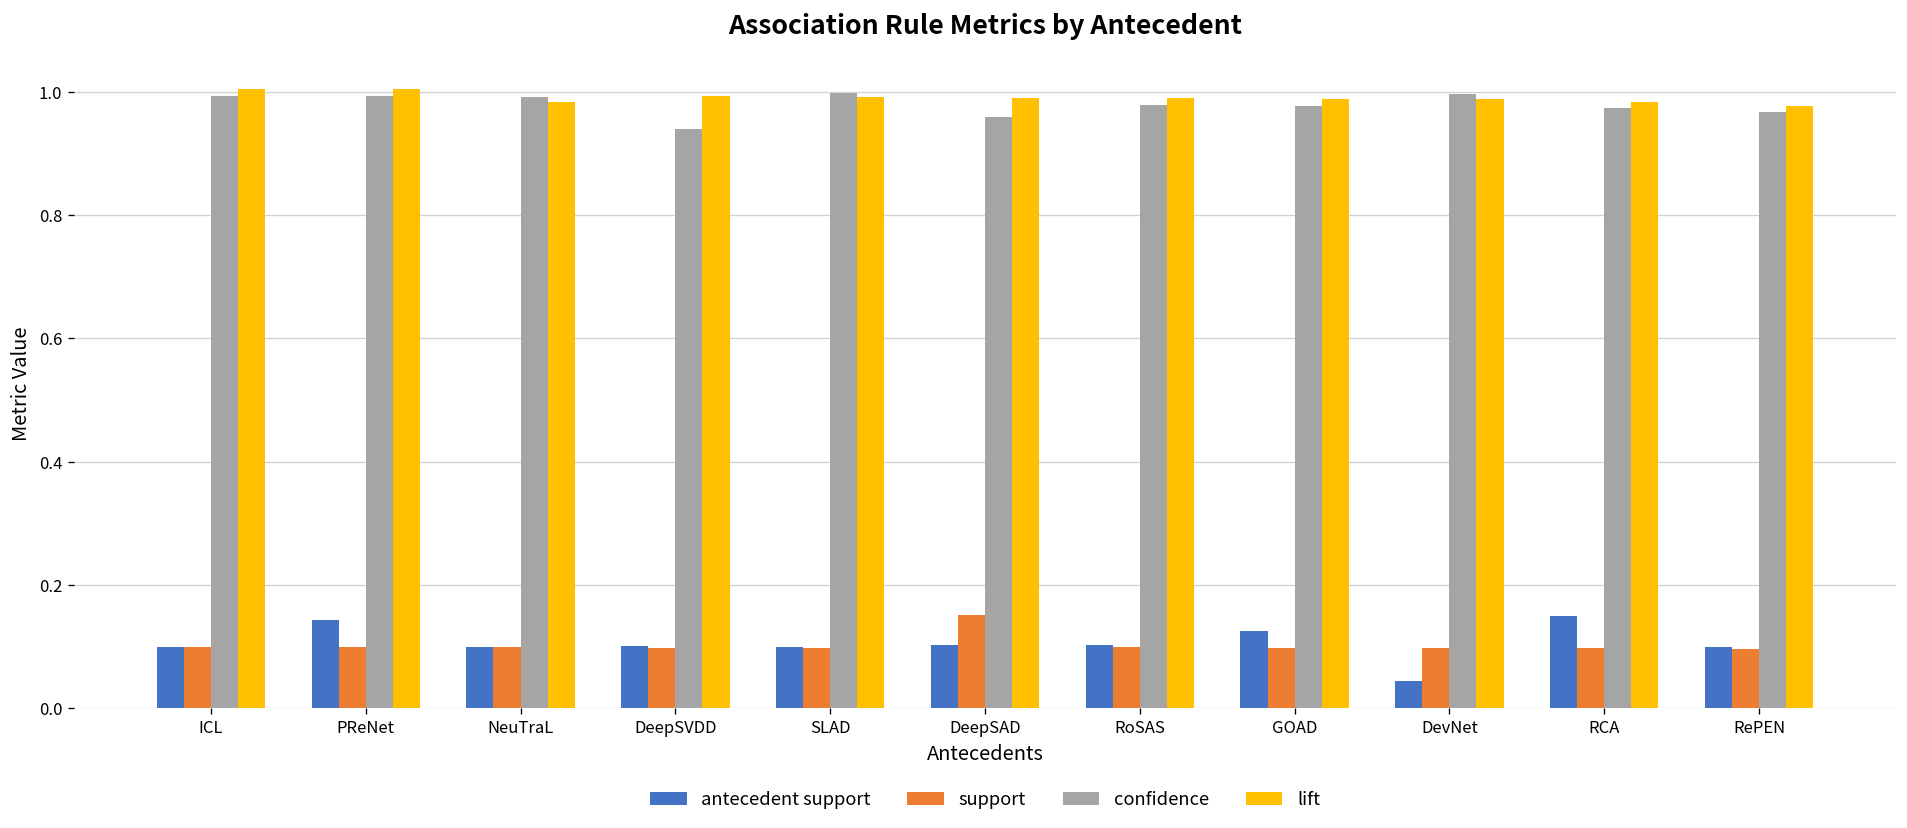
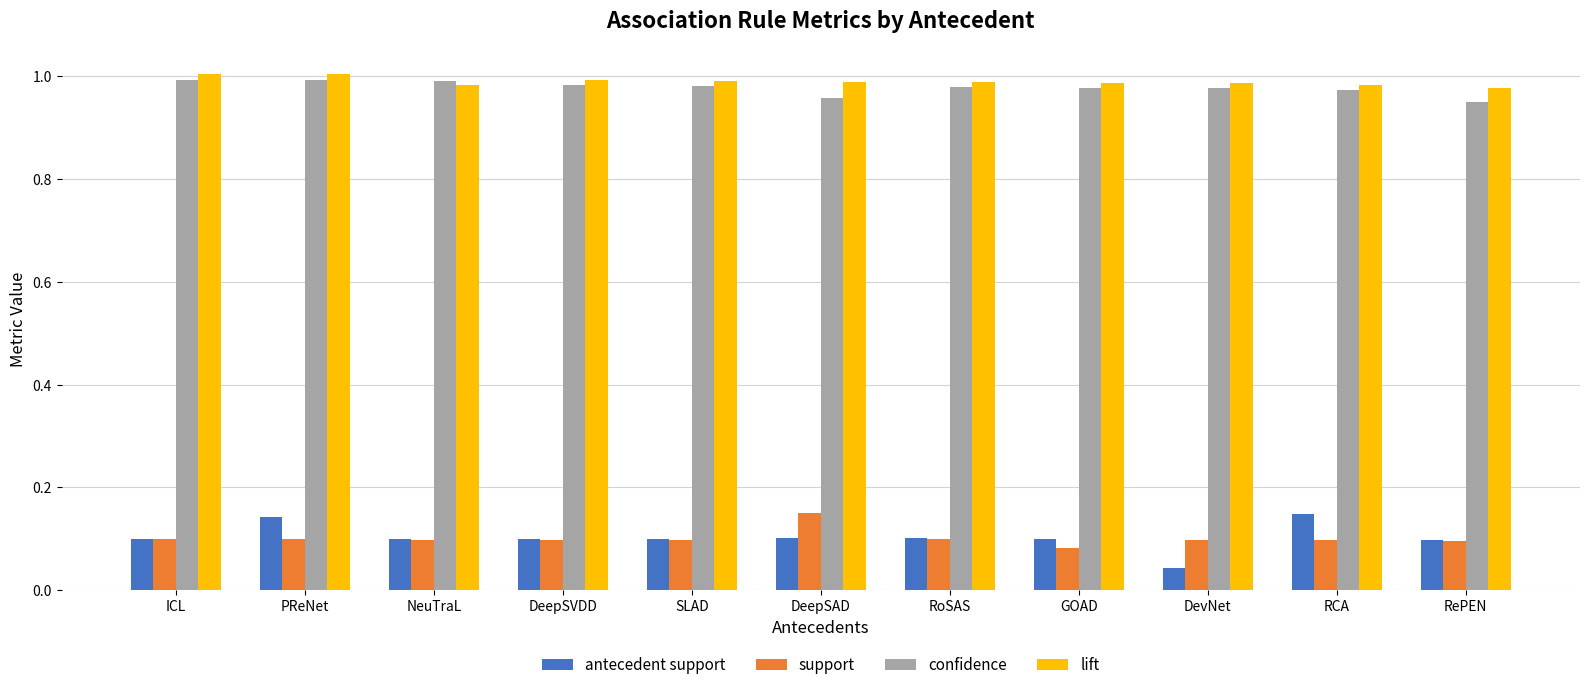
confidence, DeepSVDD: 0.94 -> 0.98
confidence, SLAD: 1.00 -> 0.98
antecedent support, GOAD: 0.12 -> 0.10
support, GOAD: 0.10 -> 0.08
confidence, DevNet: 1.00 -> 0.98
confidence, RePEN: 0.97 -> 0.95
